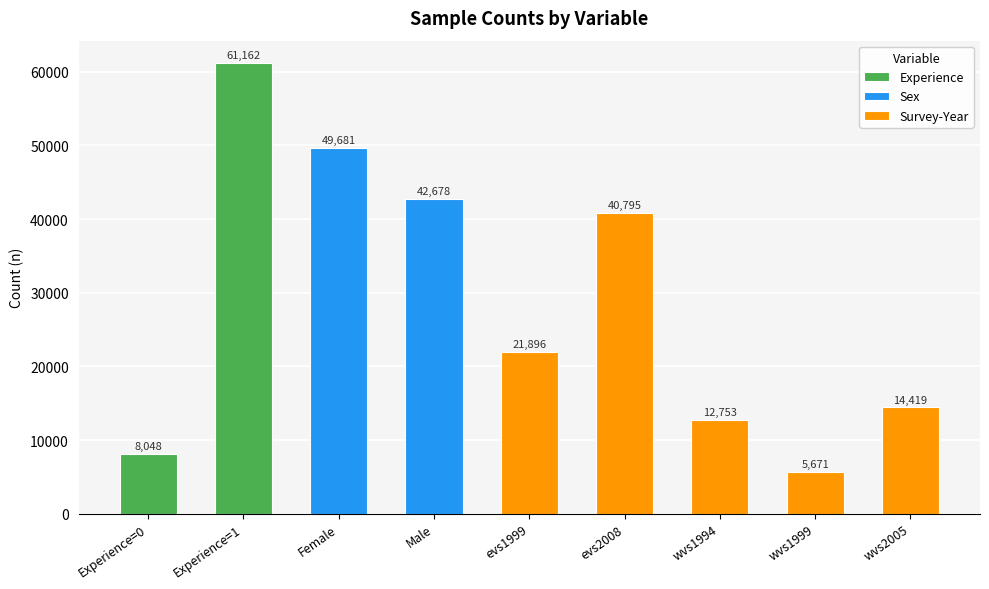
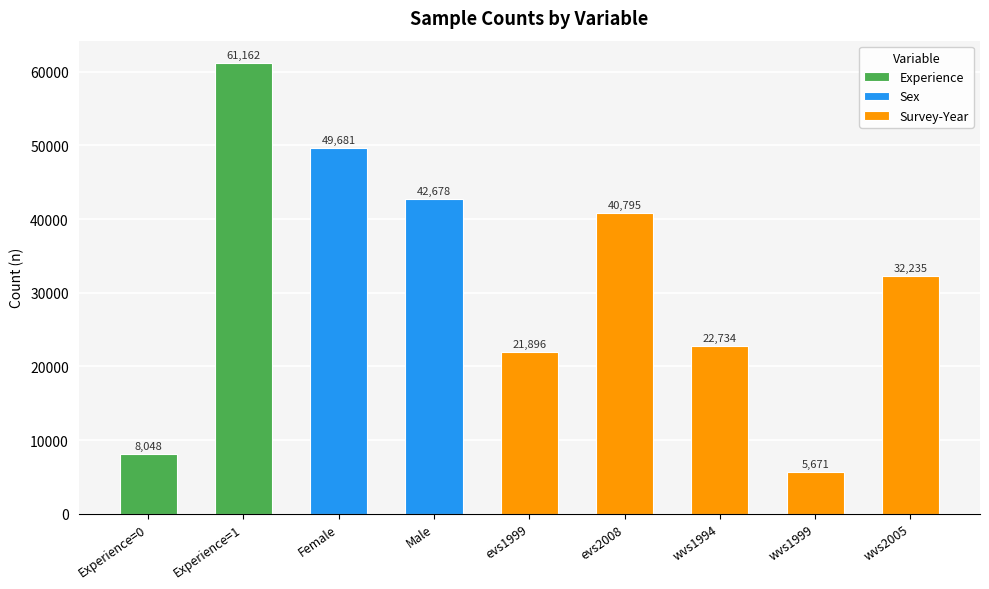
Survey-Year, wvs1994: 12,753 -> 22,734
Survey-Year, wvs2005: 14,419 -> 32,235
